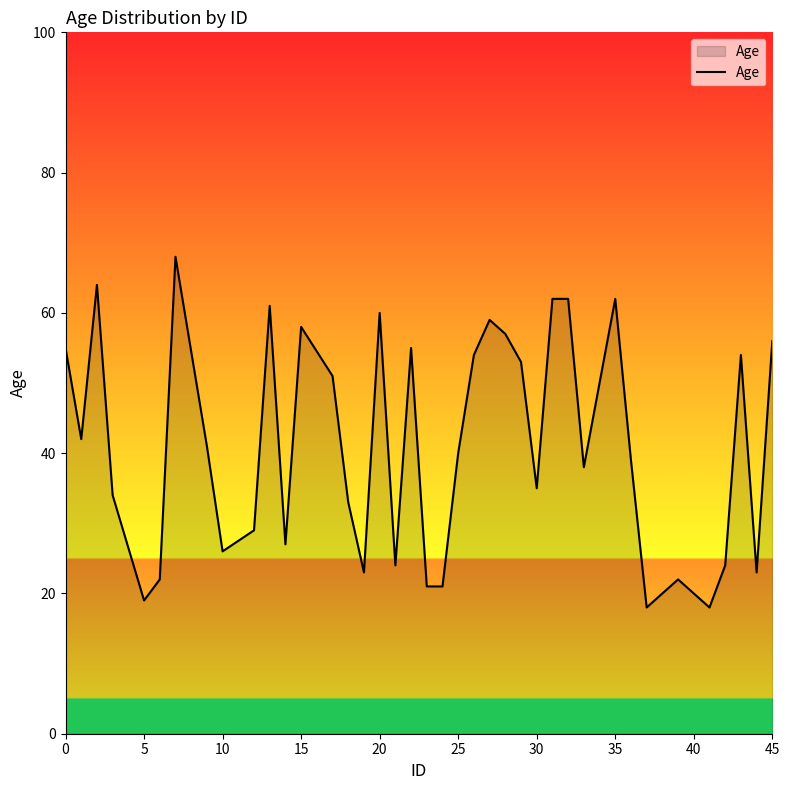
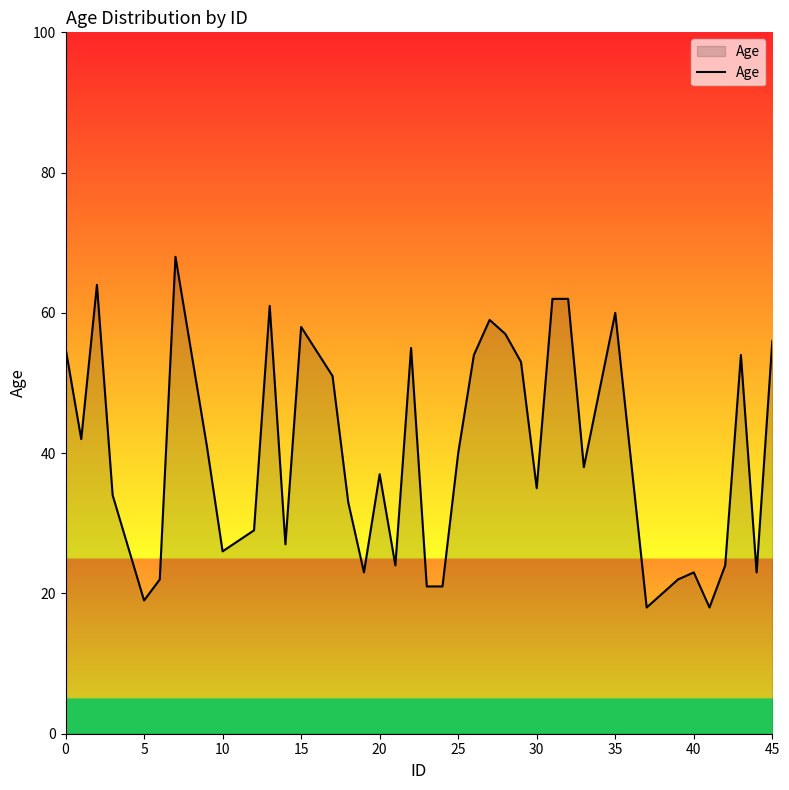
20: 60 -> 37
35: 62 -> 60
40: 20 -> 23
